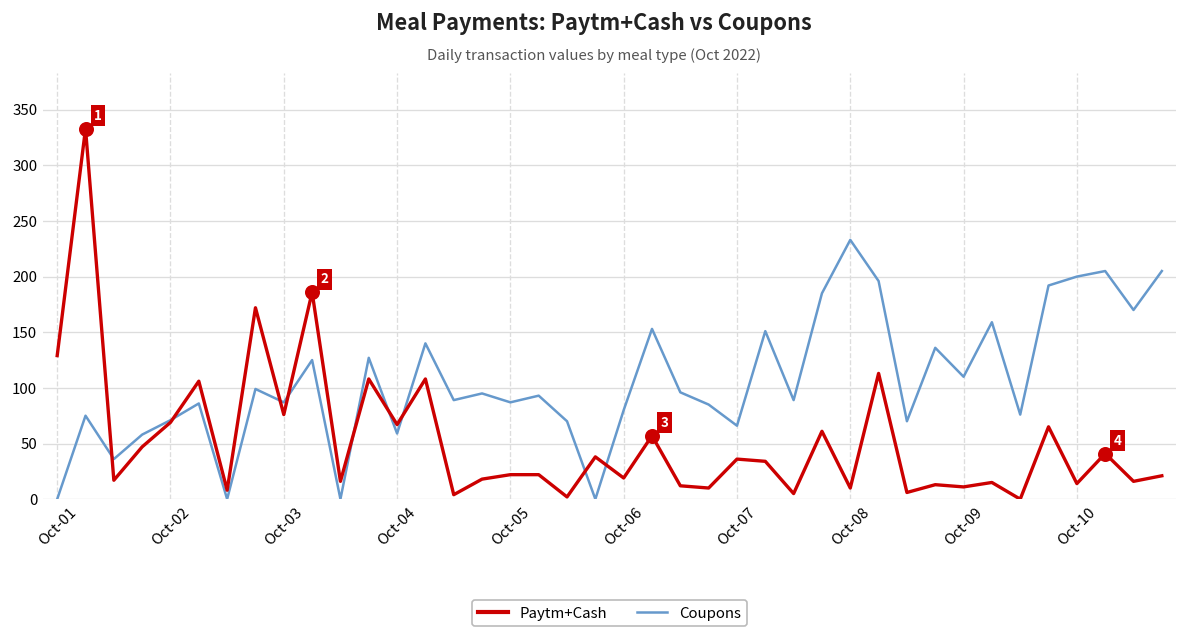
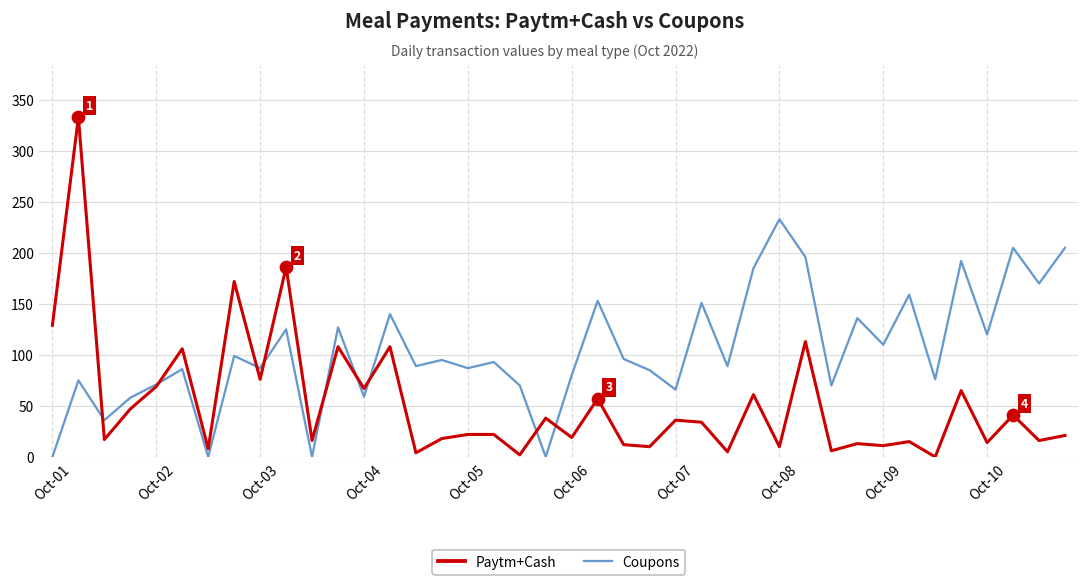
Coupons, Oct-10: 200 -> 120
